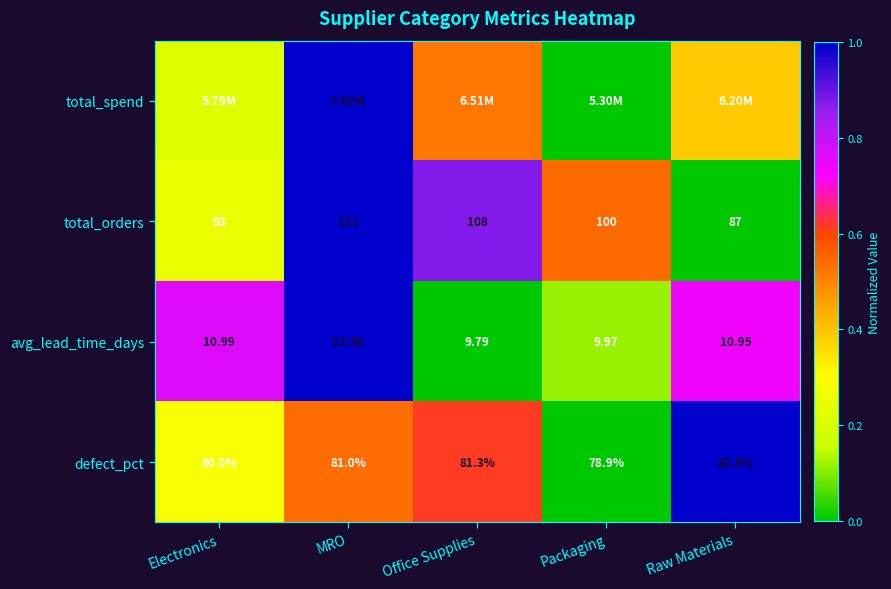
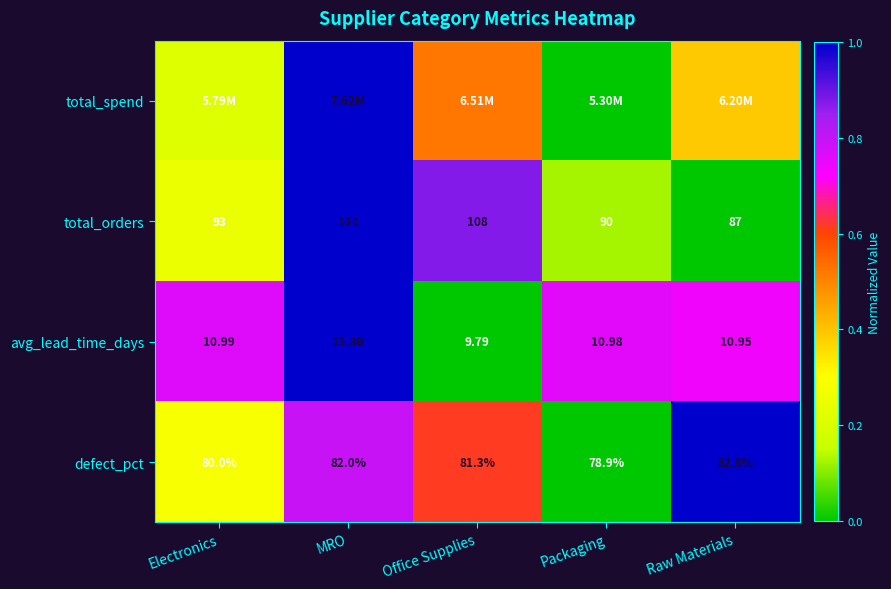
total_orders, Packaging: 100 -> 90
avg_lead_time_days, Packaging: 9.97 -> 10.98
defect_pct, MRO: 81.0% -> 82.0%
